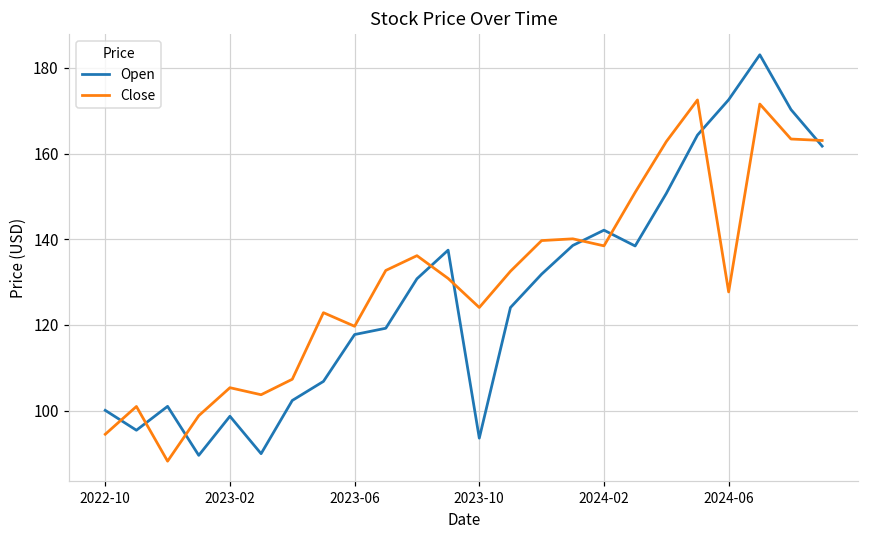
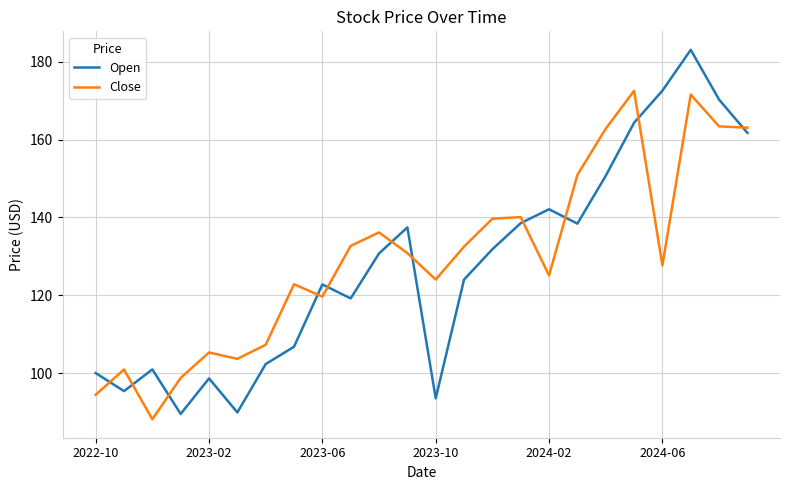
Open, 2023-06: 118 -> 123
Close, 2024-02: 138 -> 125
